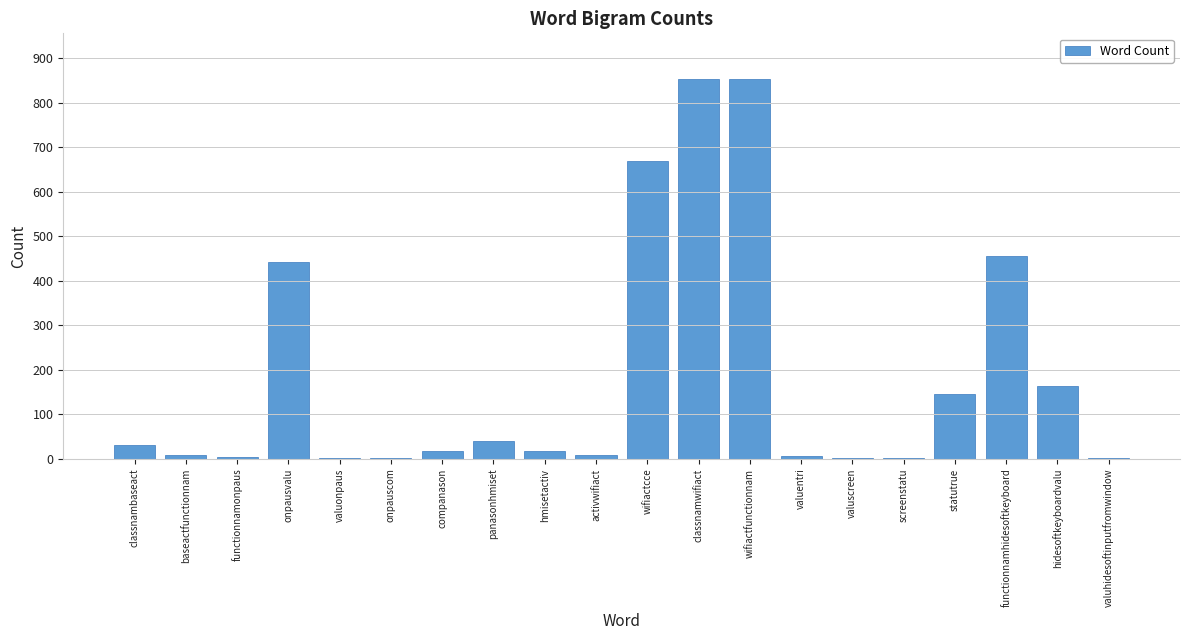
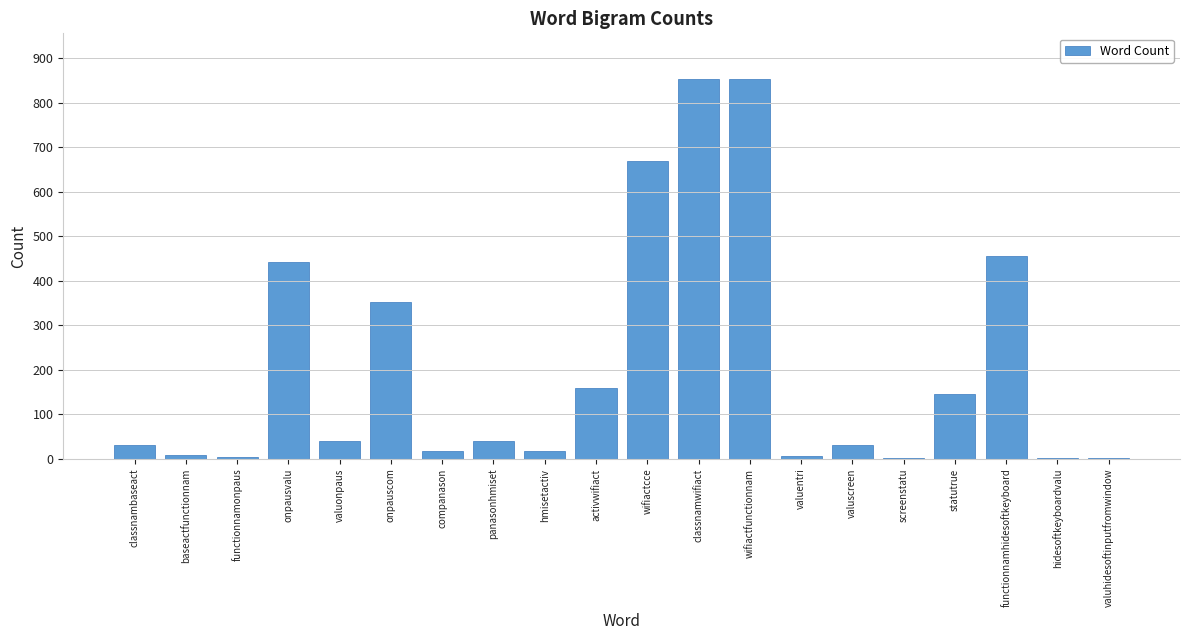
valuonpaus: 0 -> 40
onpauscom: 0 -> 350
activwifiact: 10 -> 160
valuscreen: 0 -> 30
hidesoftkeyboardvalu: 160 -> 0
